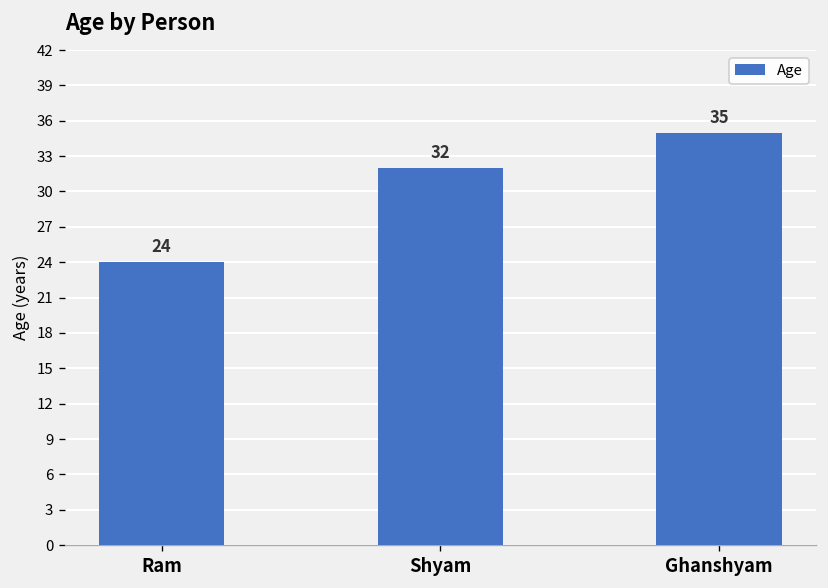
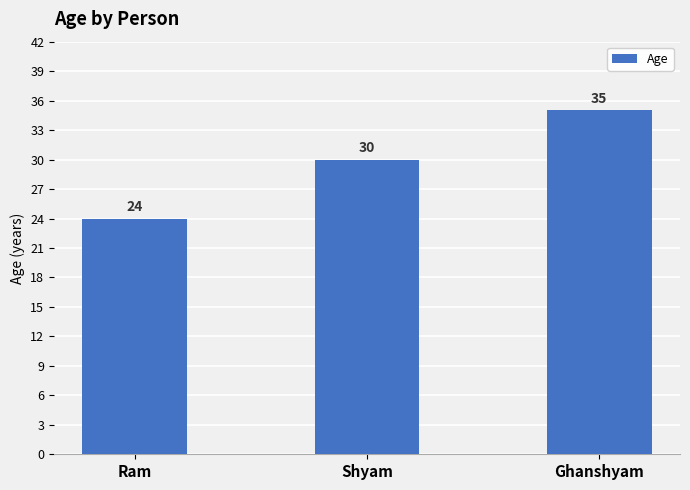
Shyam: 32 -> 30
